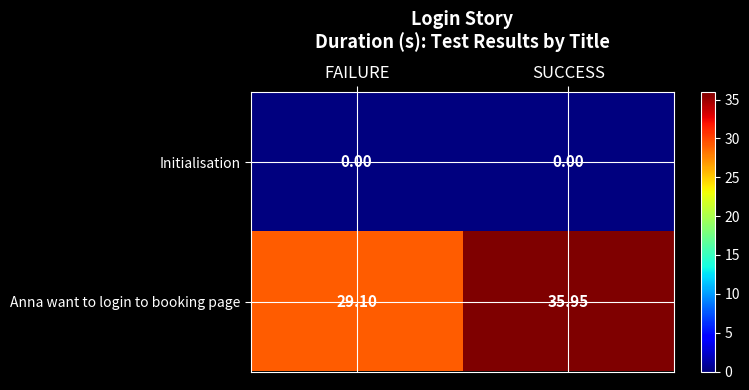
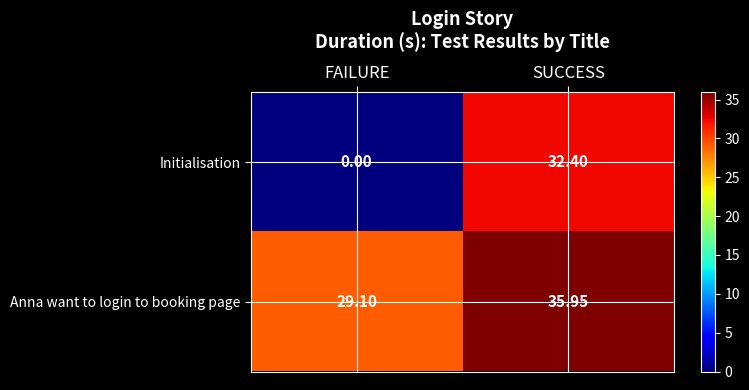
Initialisation, SUCCESS: 0.00 -> 32.40
